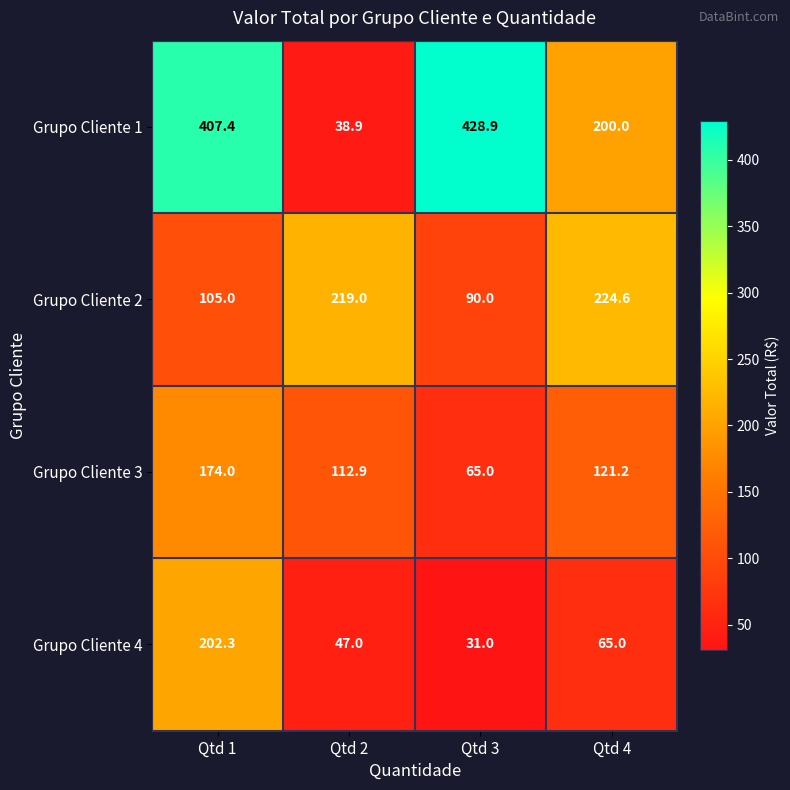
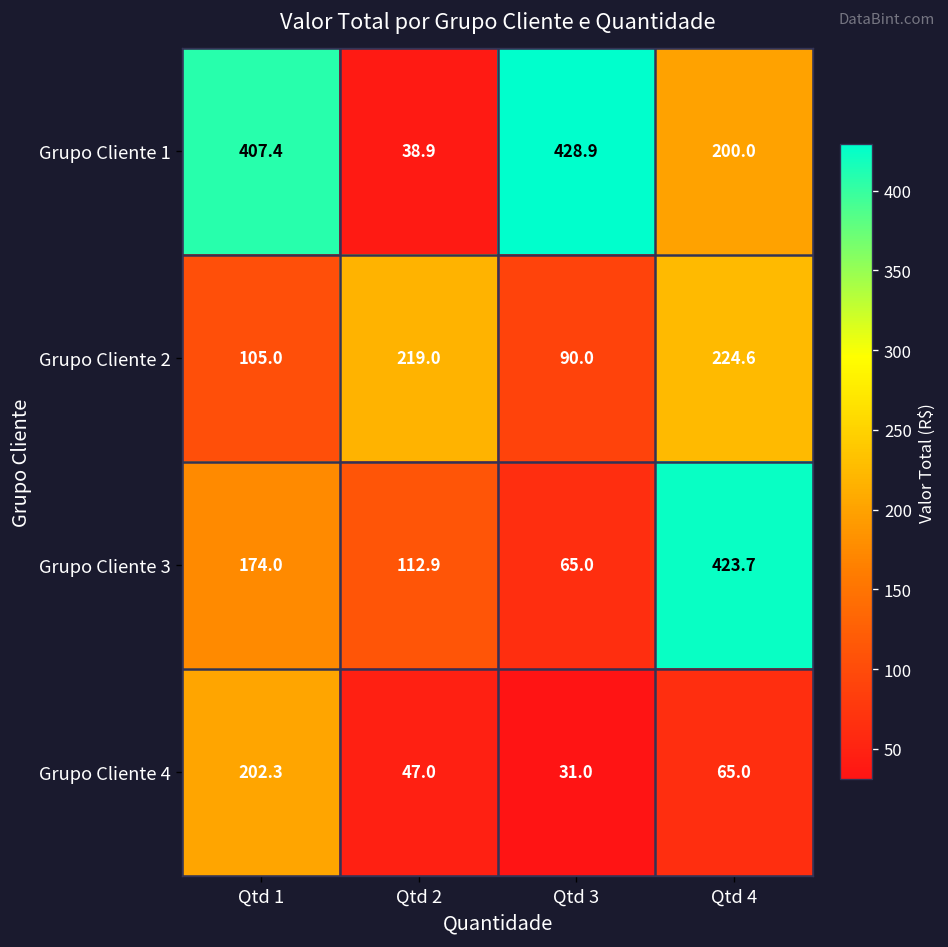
Grupo Cliente 3, Qtd 4: 121.2 -> 423.7
